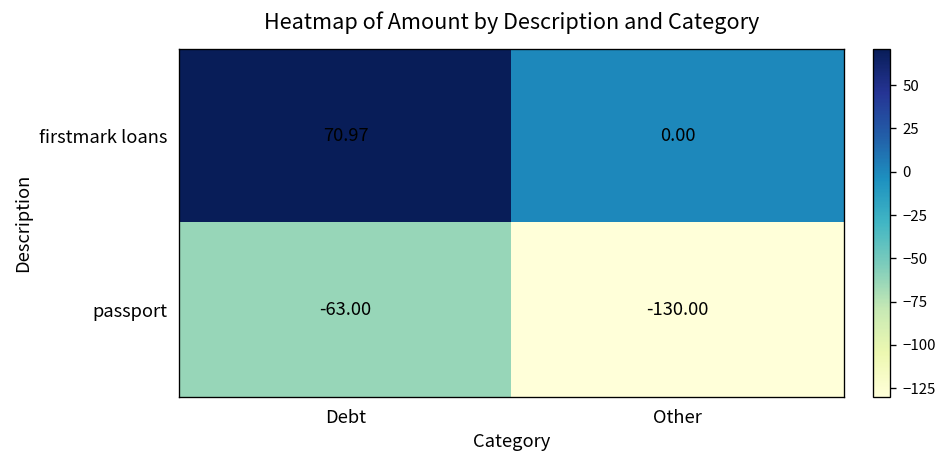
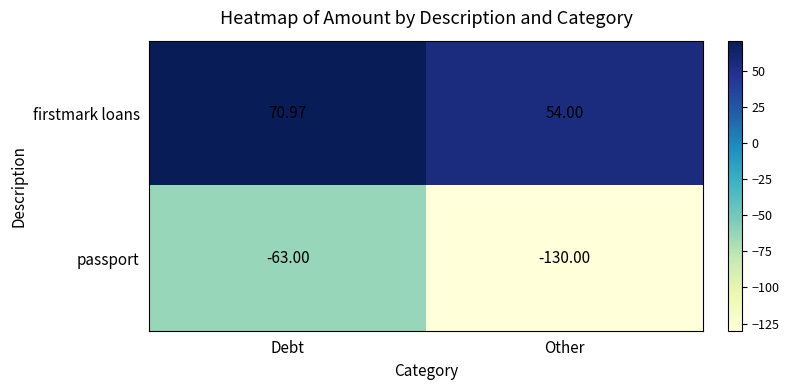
firstmark loans, Other: 0.00 -> 54.00
